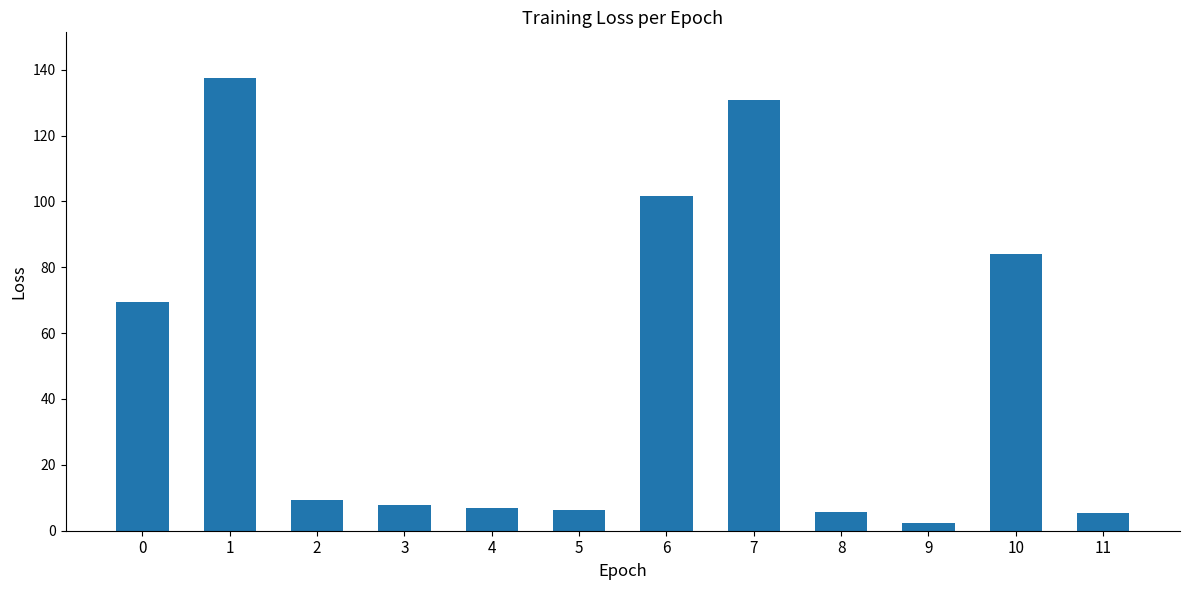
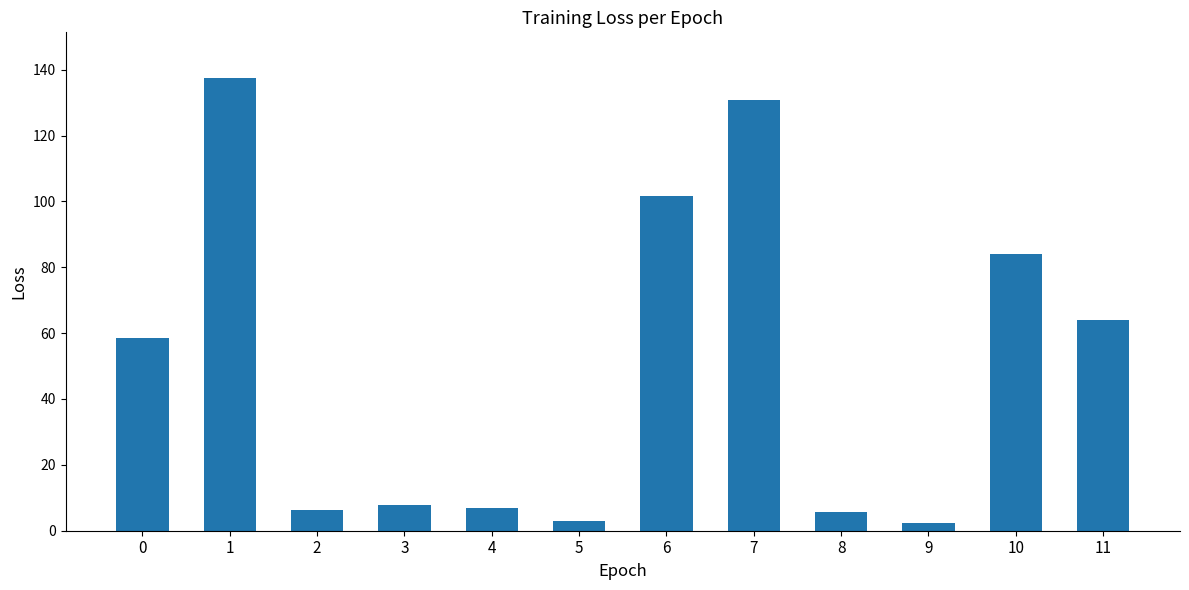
0: 70 -> 59
2: 9 -> 6
5: 6 -> 3
11: 5 -> 64
